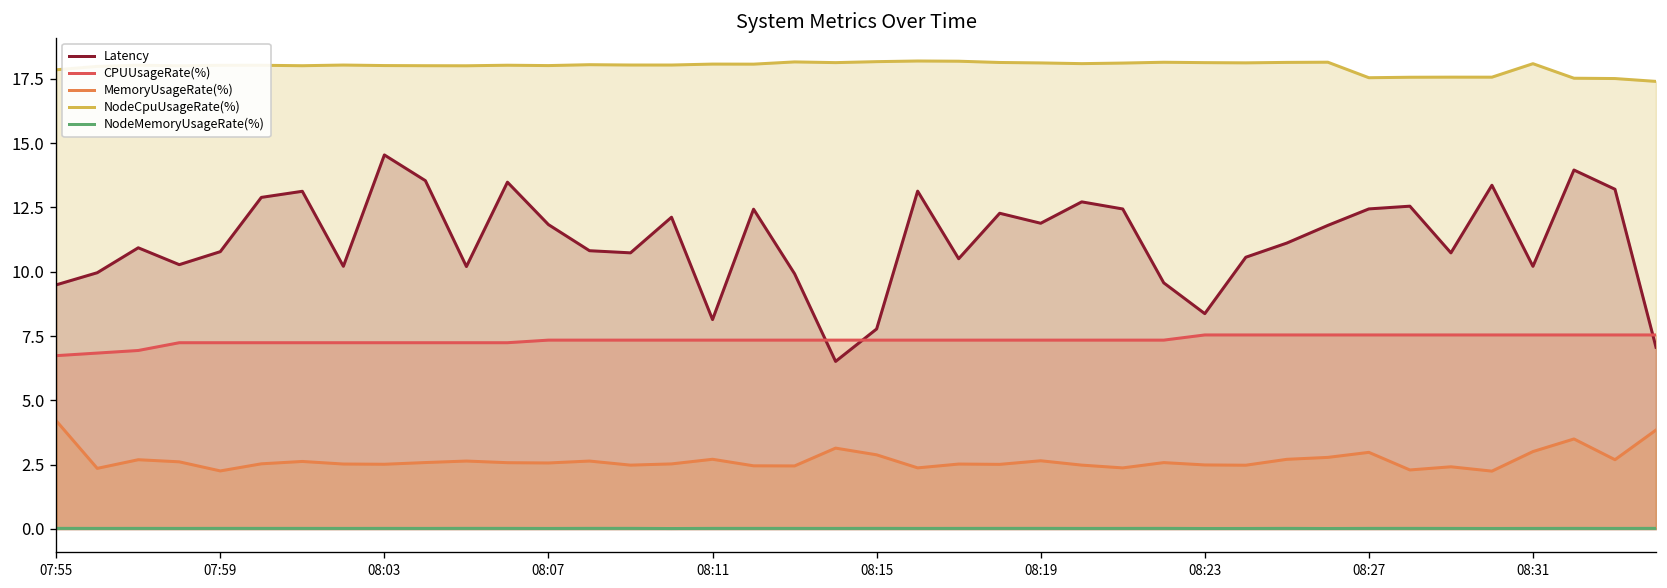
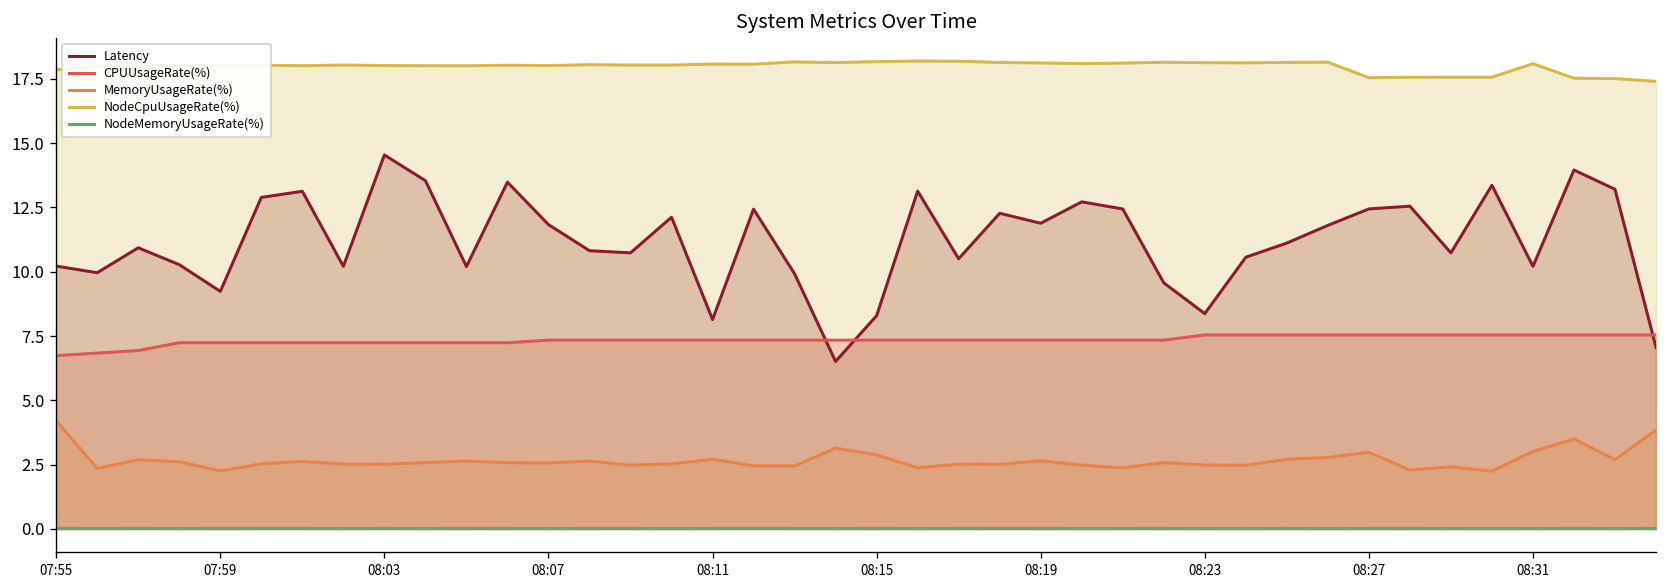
Latency, 07:55: 9.5 -> 10.2
Latency, 07:59: 10.8 -> 9.2
Latency, 08:15: 7.8 -> 8.3
